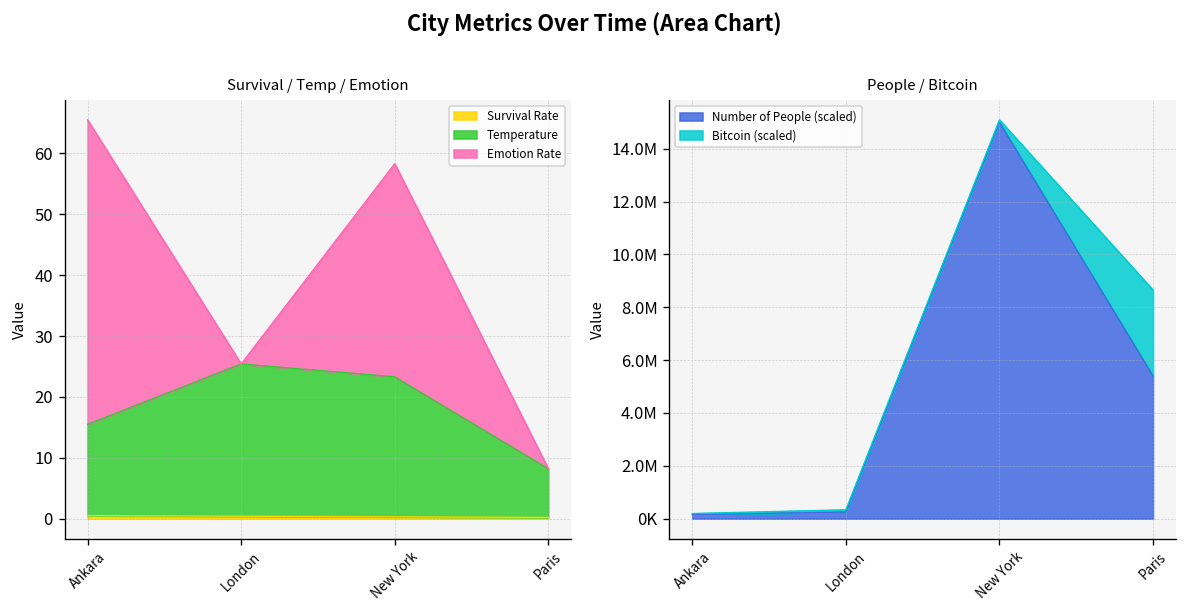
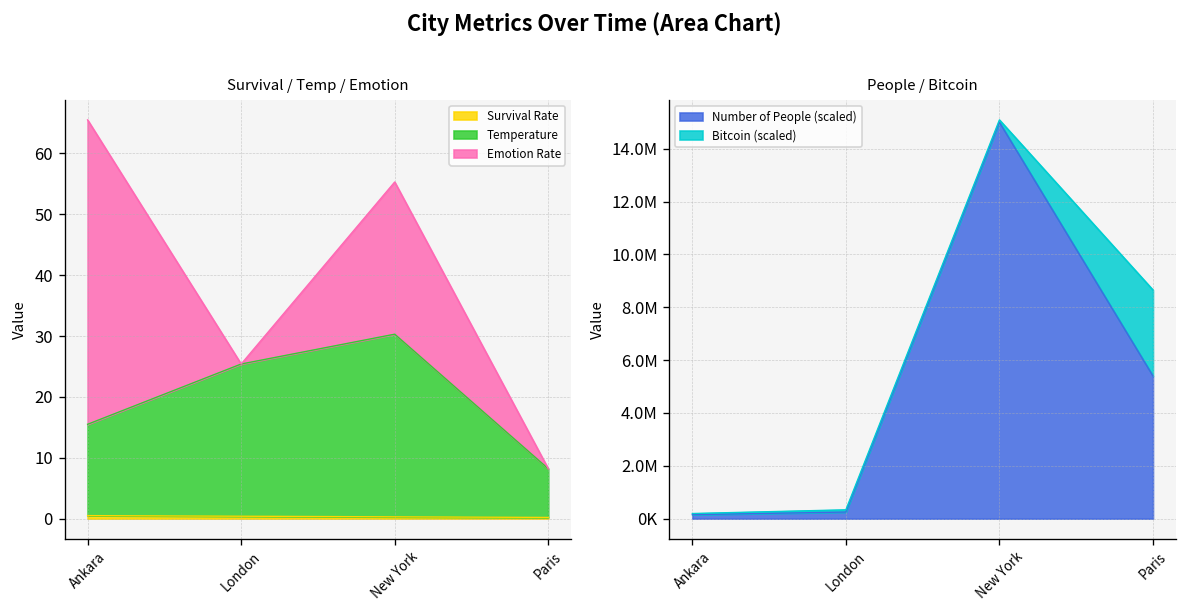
Survival / Temp / Emotion, Temperature, New York: 23 -> 30
Survival / Temp / Emotion, Emotion Rate, New York: 35 -> 25
